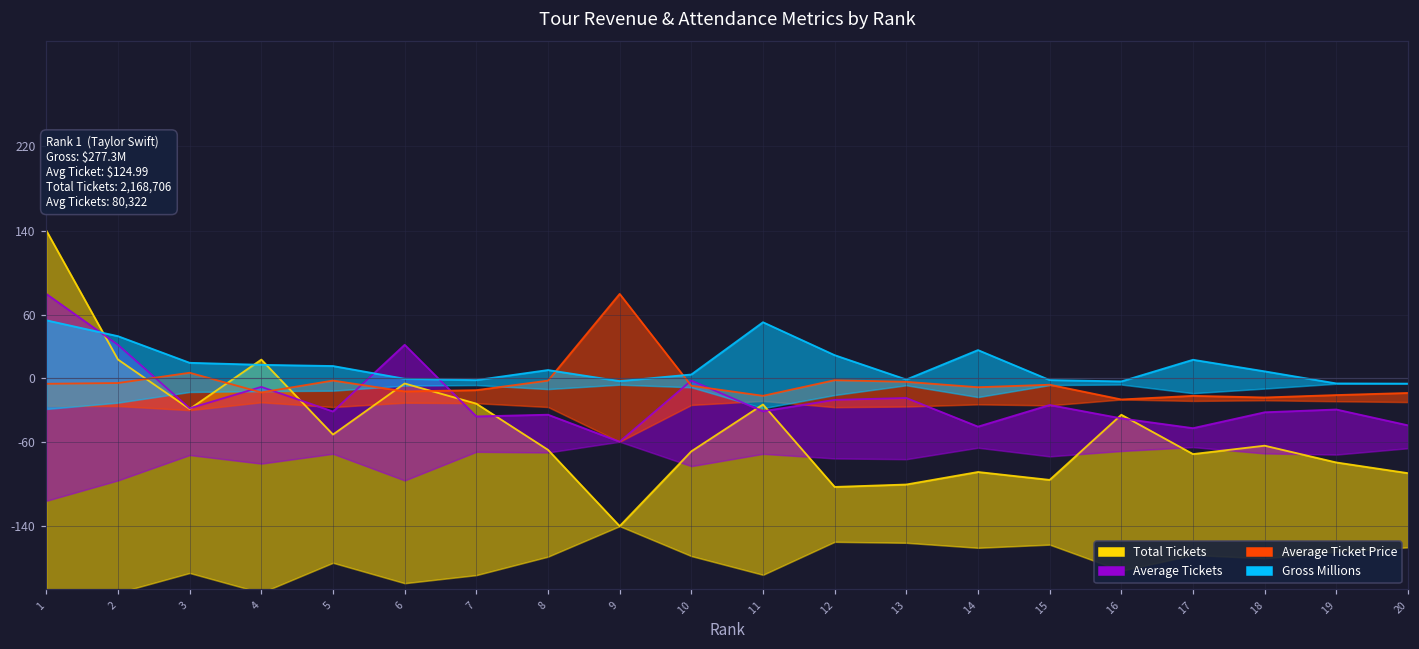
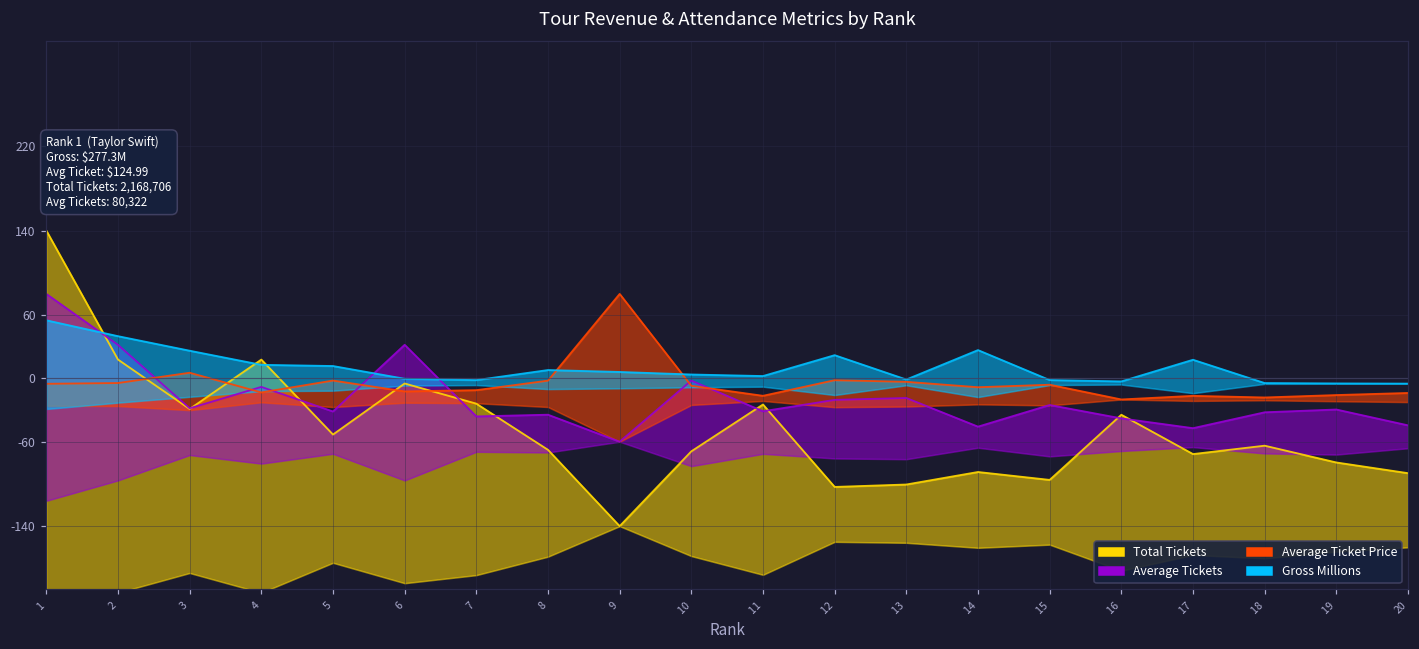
Gross Millions, 3: 10 -> 30
Gross Millions, 9: 0 -> 10
Gross Millions, 11: 50 -> 0
Gross Millions, 18: 10 -> 0
